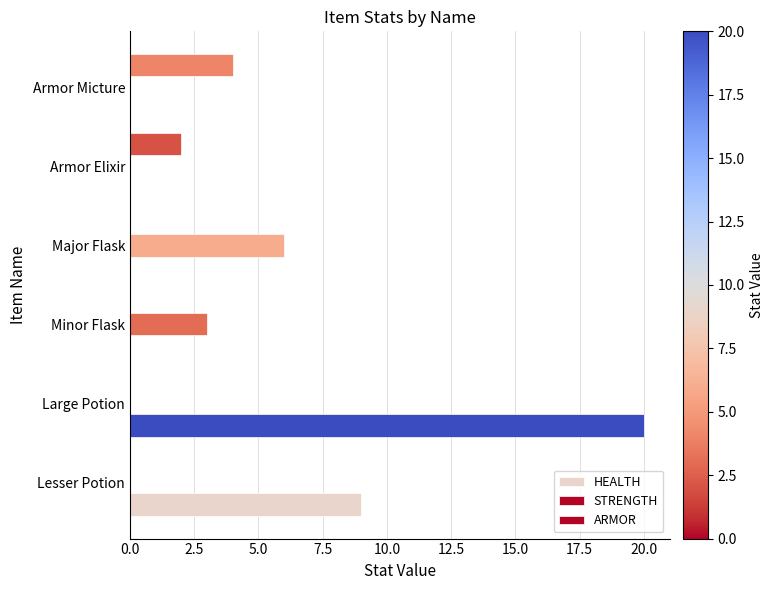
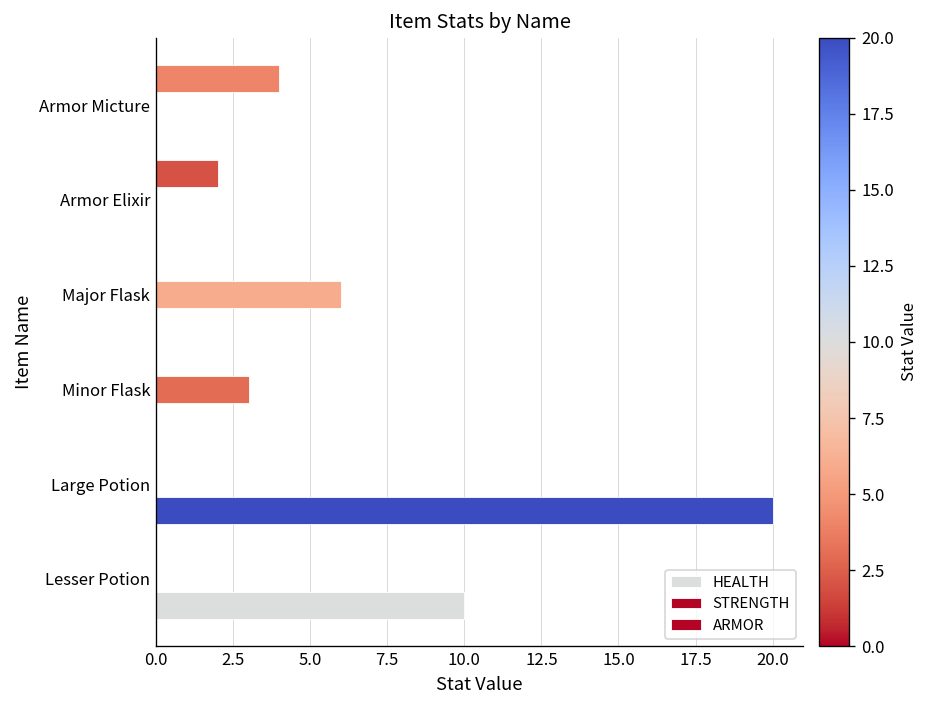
HEALTH, Lesser Potion: 9 -> 10
